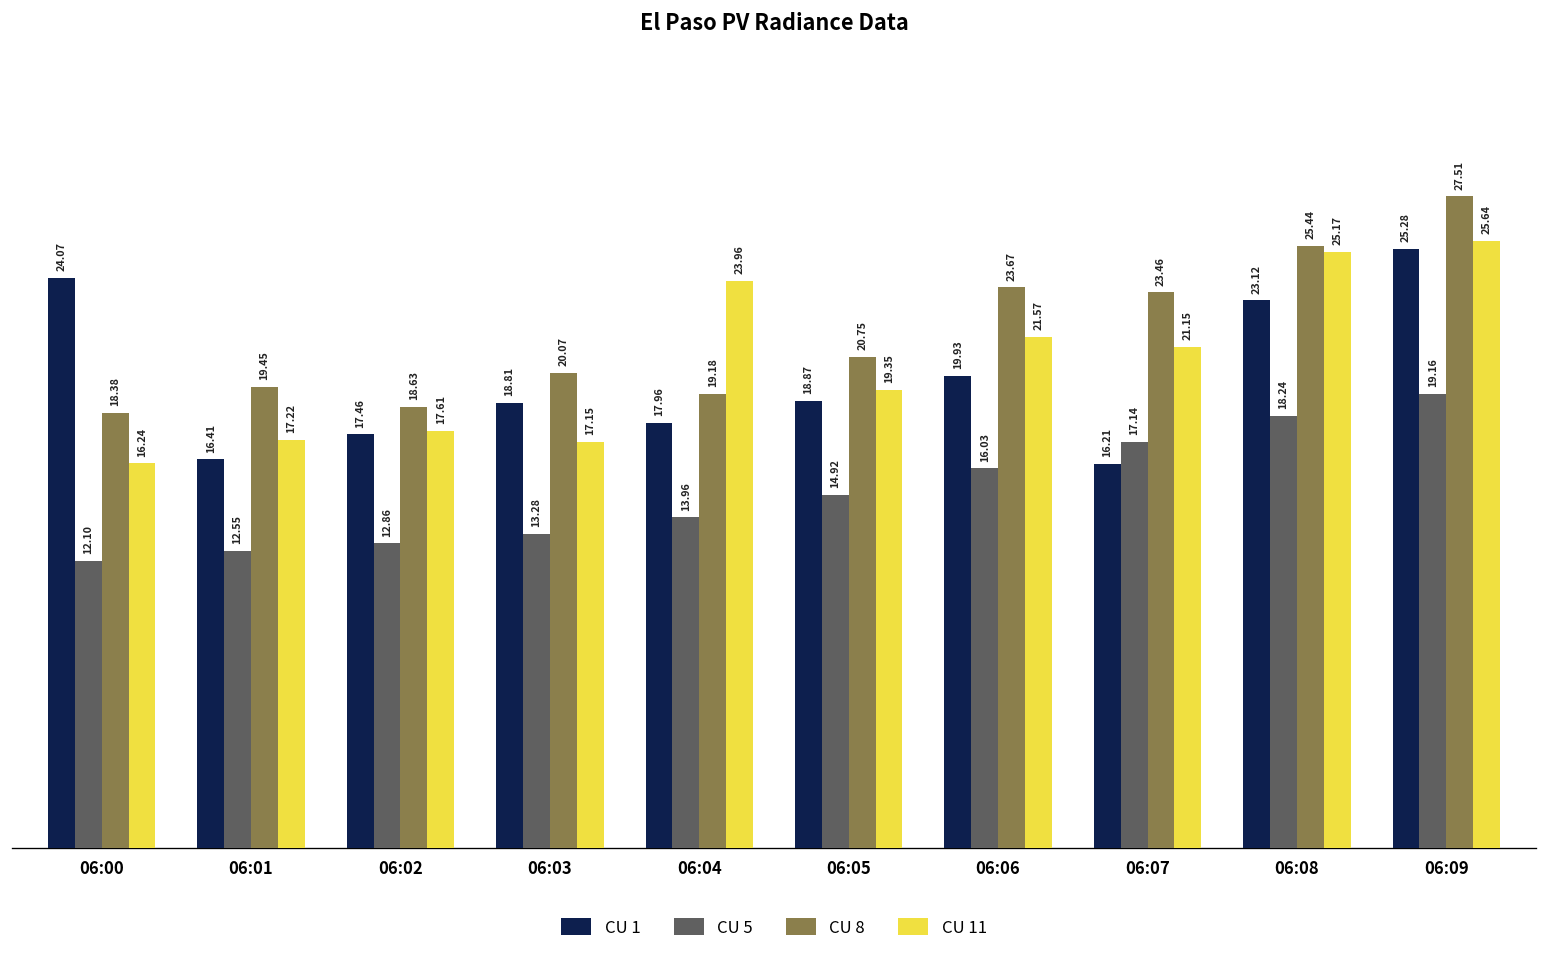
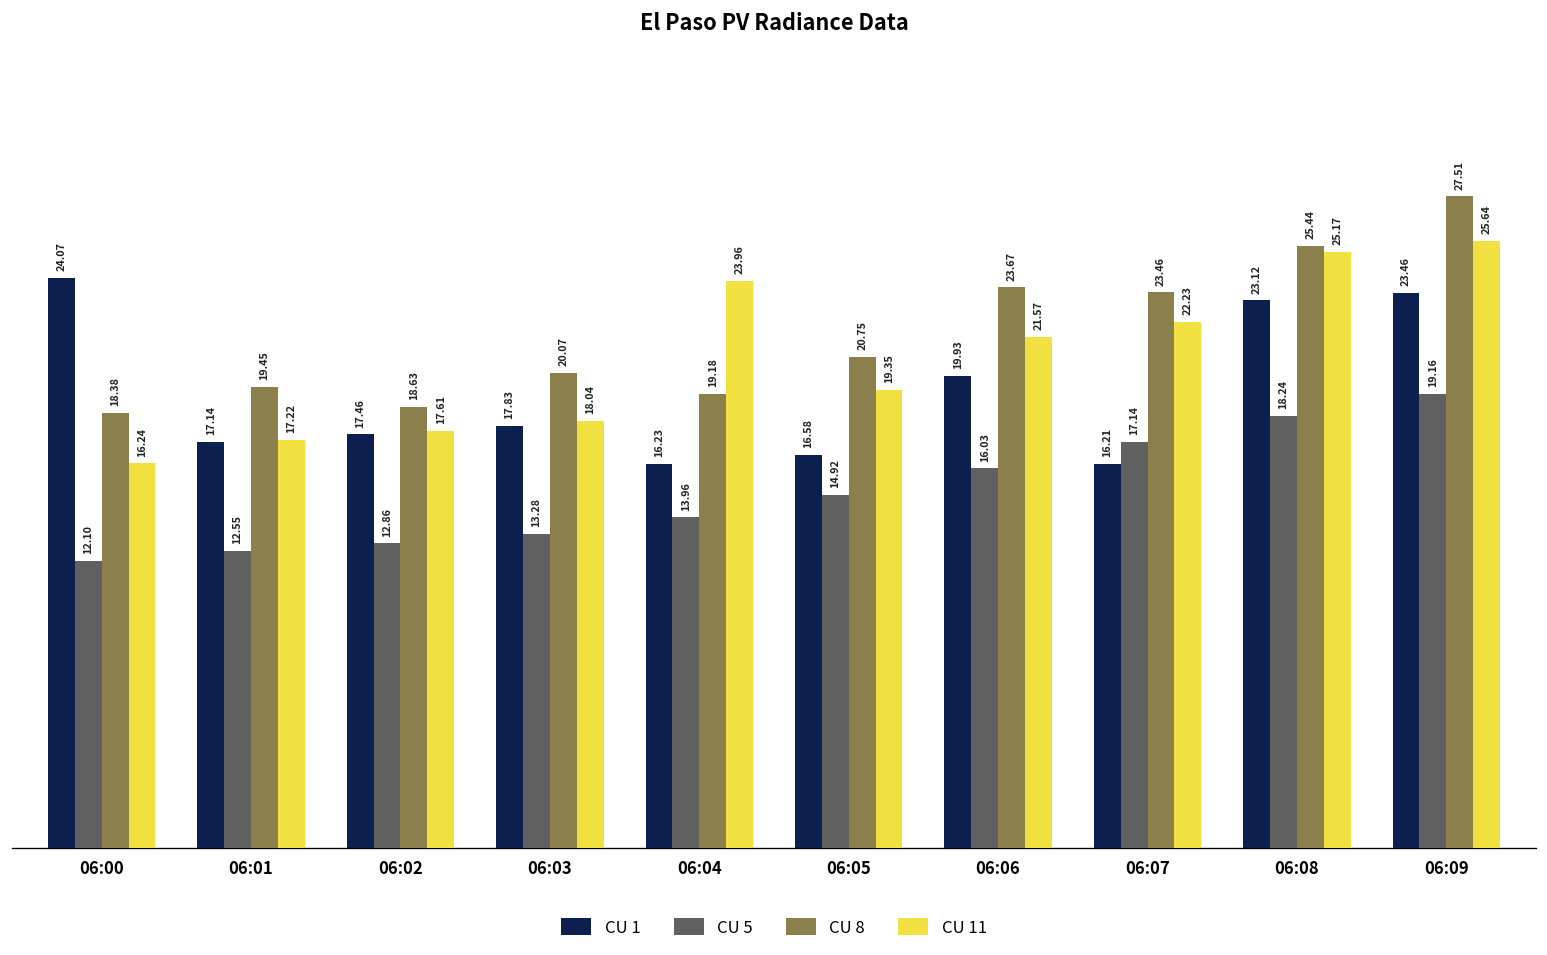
CU 1, 06:01: 16.41 -> 17.14
CU 1, 06:03: 18.81 -> 17.83
CU 11, 06:03: 17.15 -> 18.04
CU 1, 06:04: 17.96 -> 16.23
CU 1, 06:05: 18.87 -> 16.58
CU 11, 06:07: 21.15 -> 22.23
CU 1, 06:09: 25.28 -> 23.46
